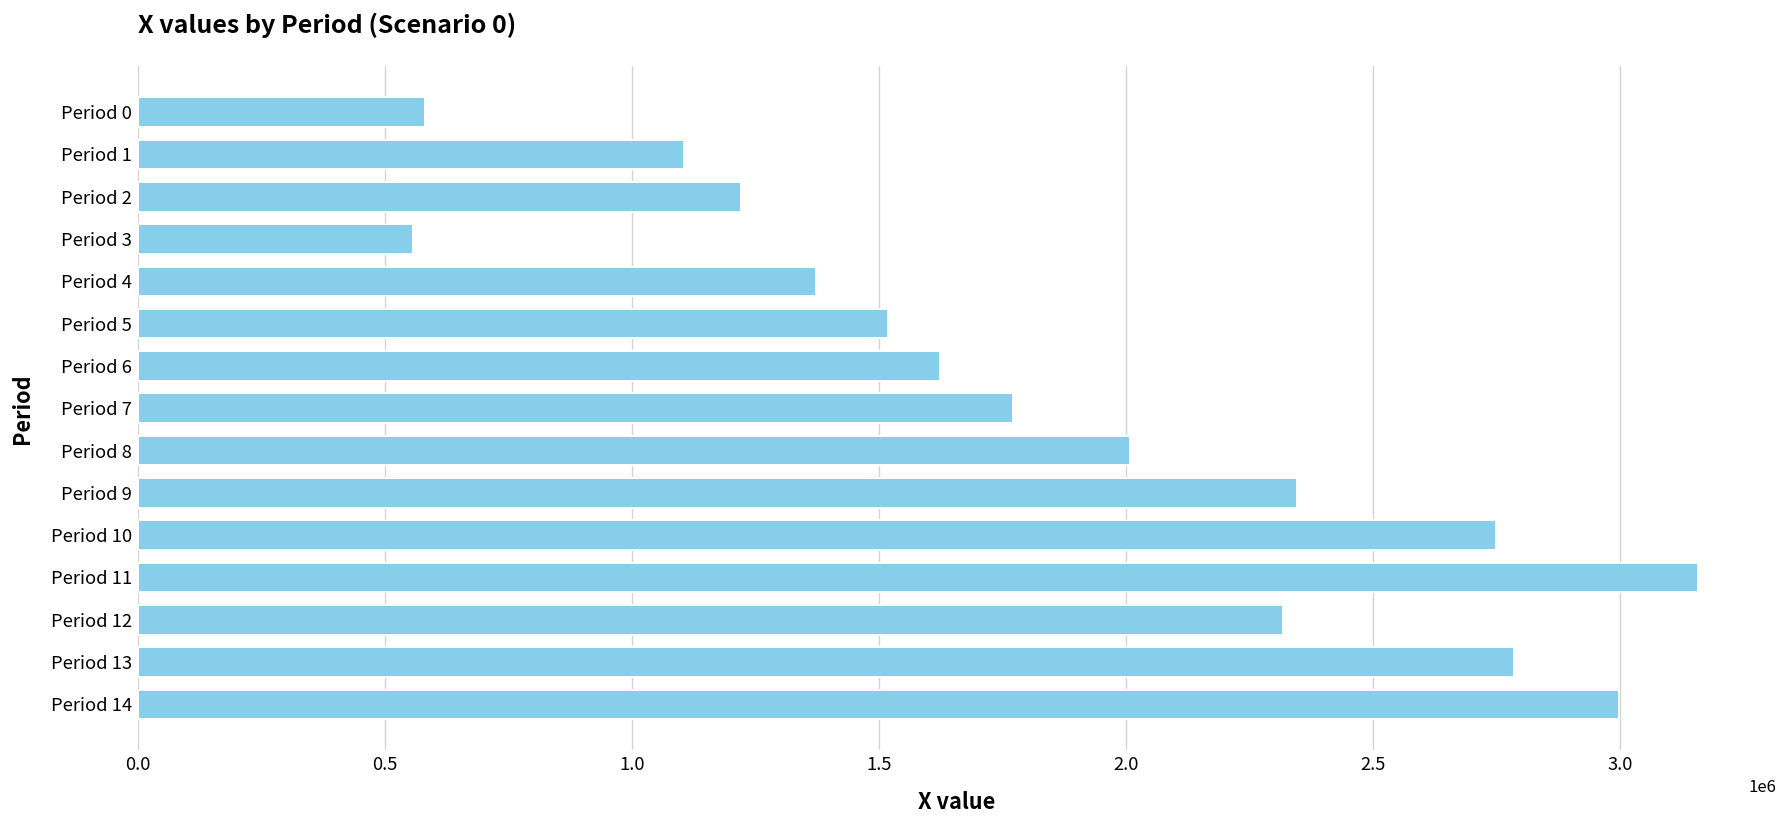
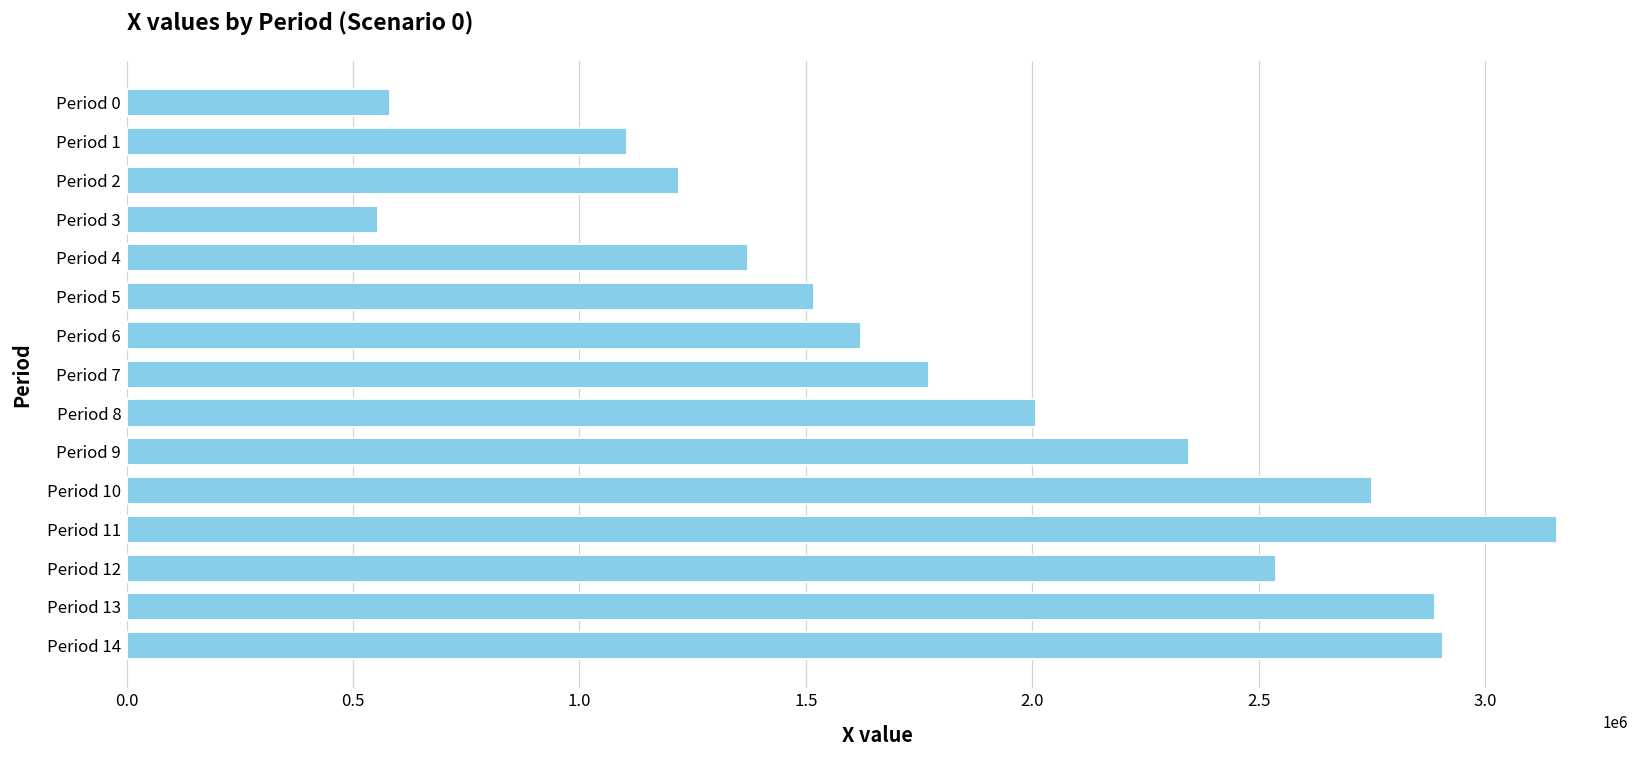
Period 12: 2320000 -> 2540000
Period 13: 2780000 -> 2890000
Period 14: 3000000 -> 2910000
